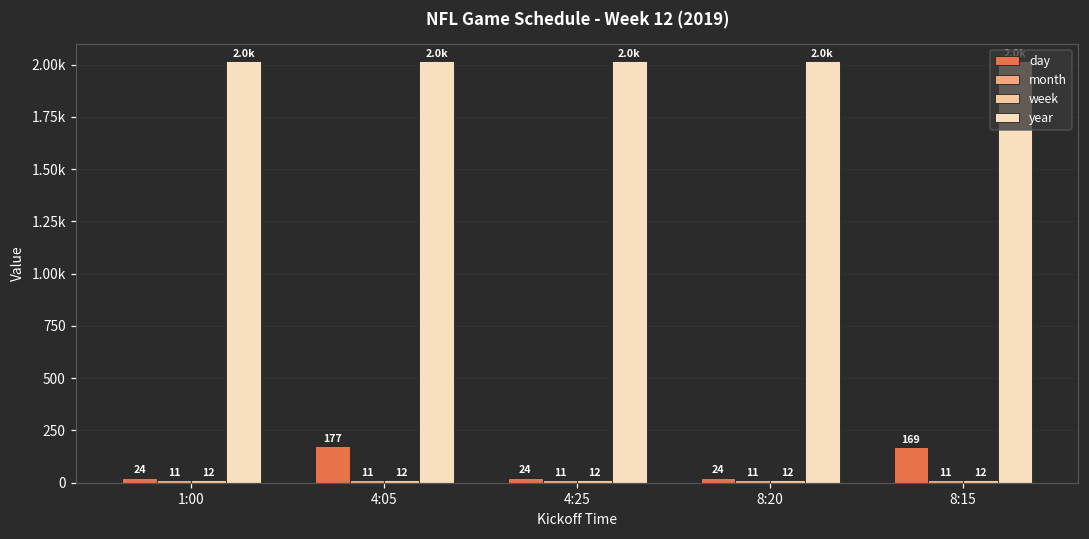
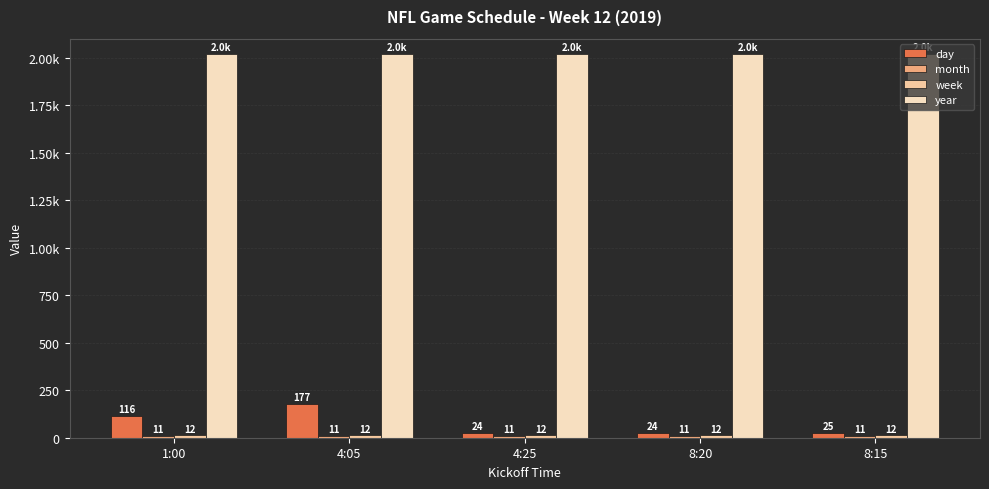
day, 1:00: 24 -> 116
day, 8:15: 169 -> 25
